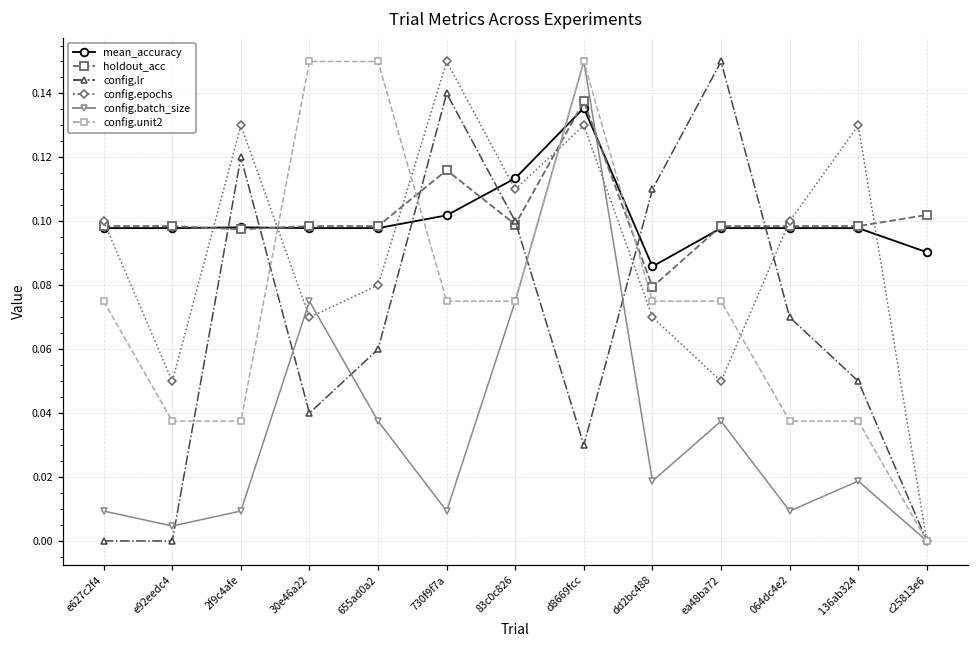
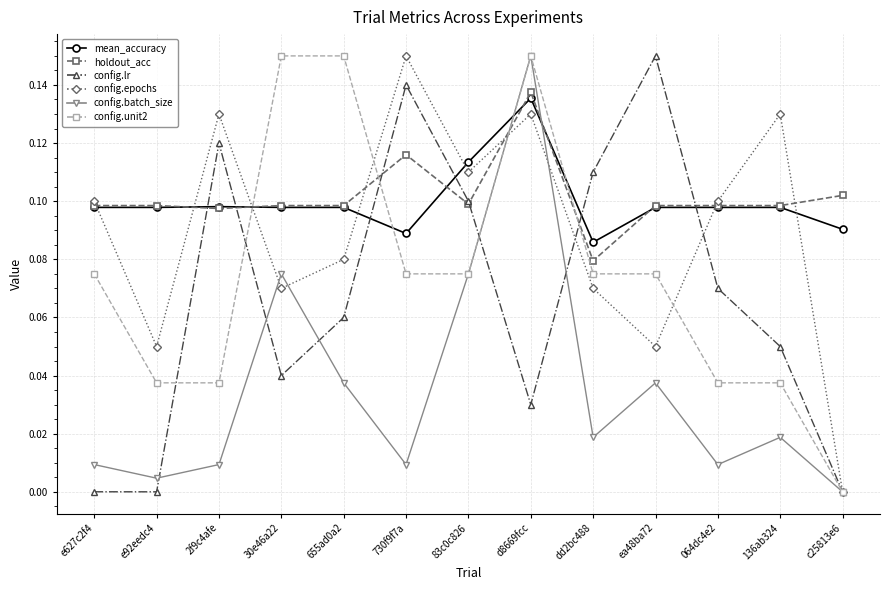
mean_accuracy, 730f9f7a: 0.102 -> 0.089
